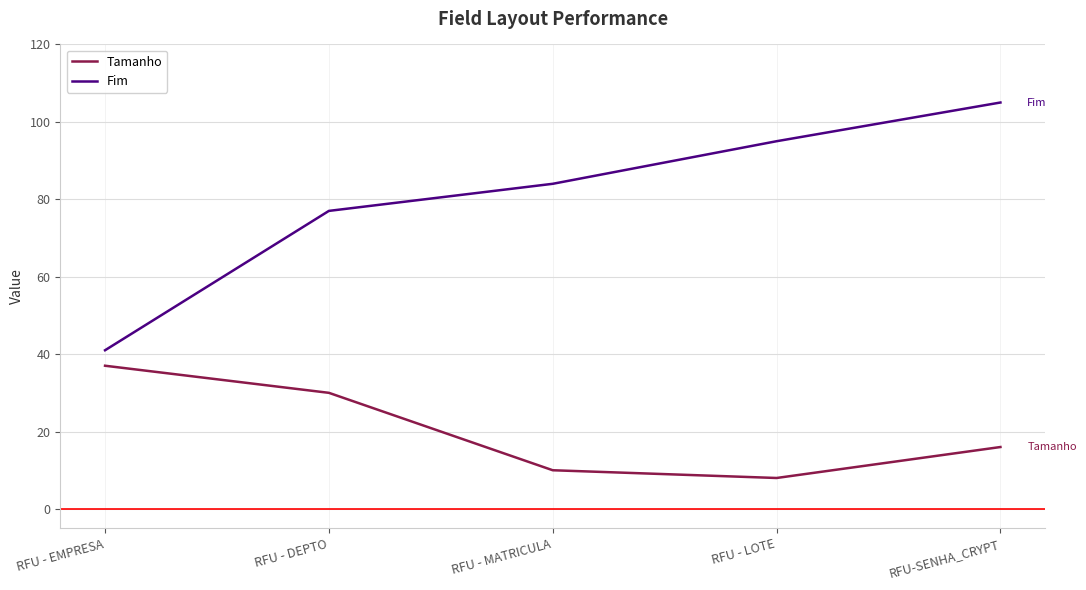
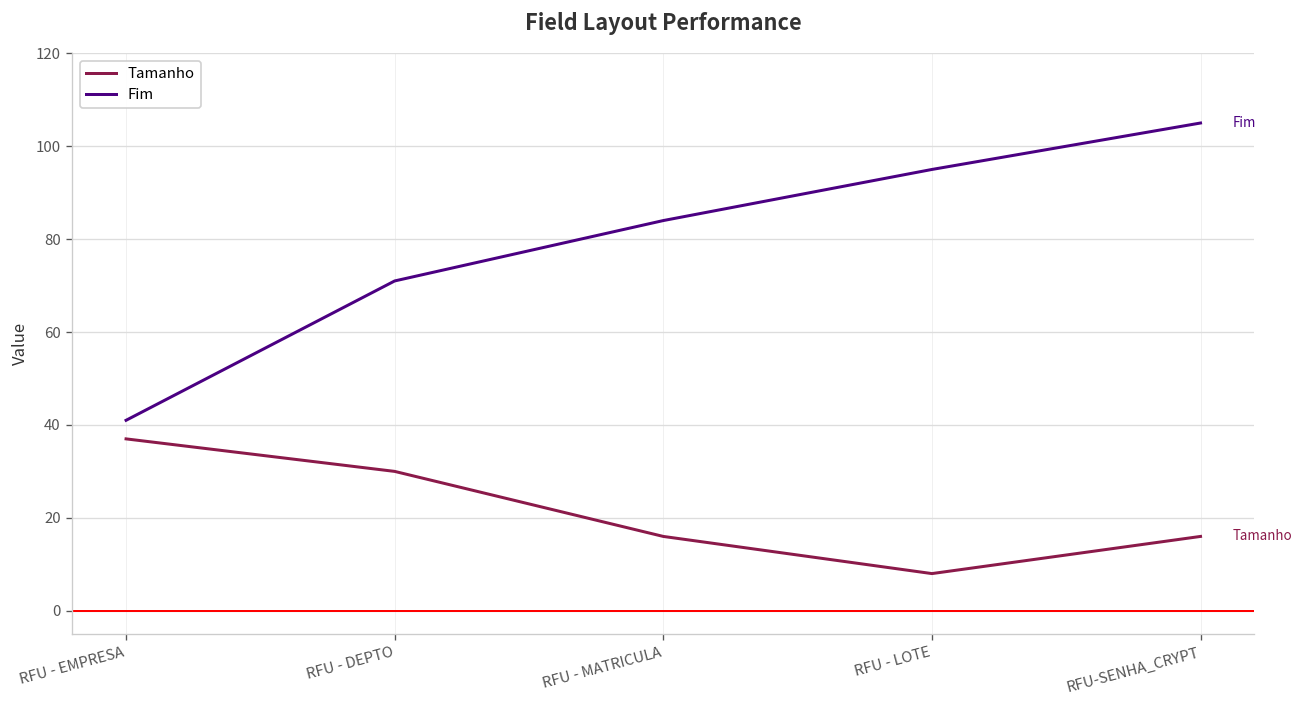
Fim, RFU - DEPTO: 77 -> 71
Tamanho, RFU - MATRICULA: 10 -> 16
